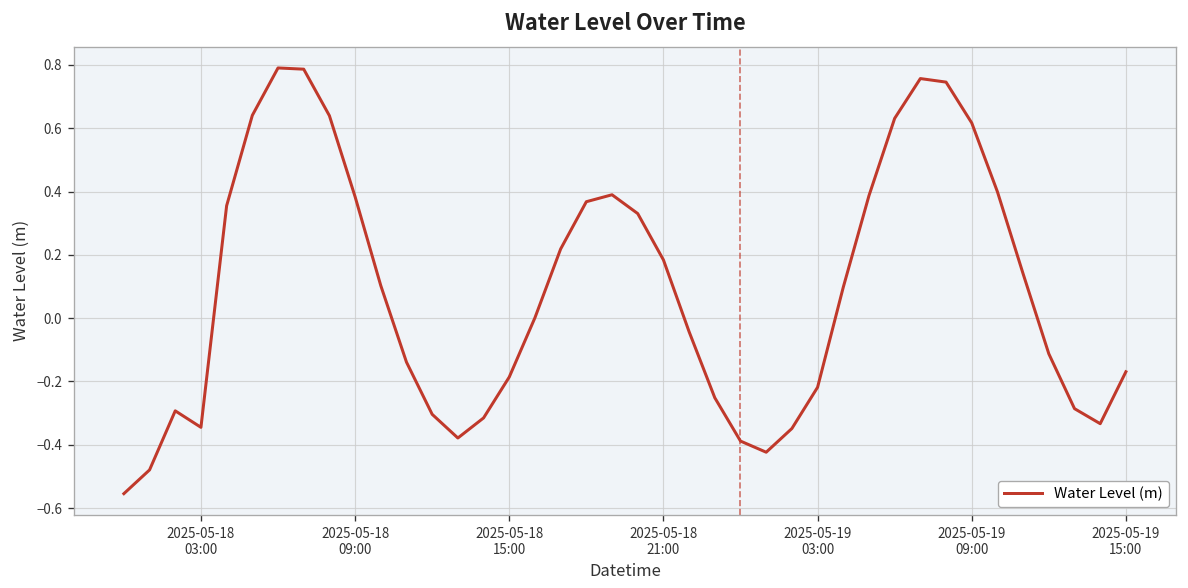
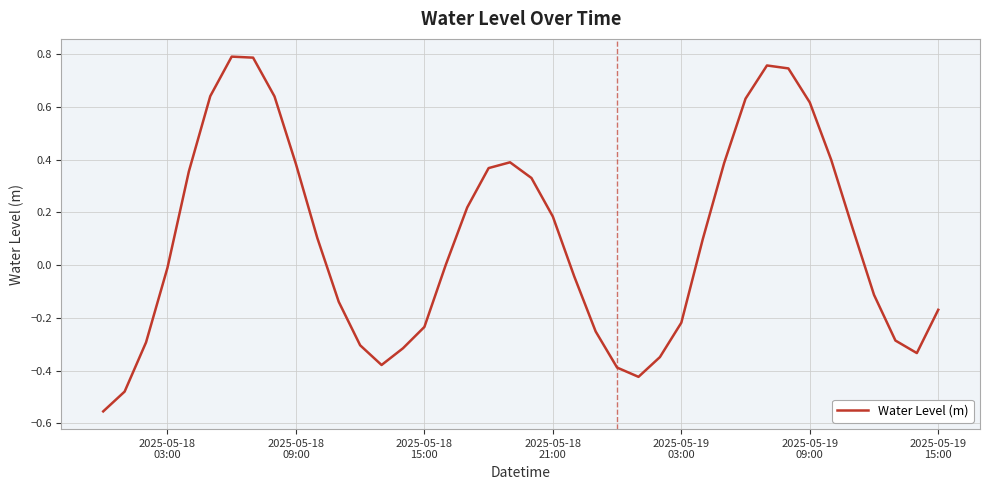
2025-05-18 03:00: -0.34 -> -0.01
2025-05-18 15:00: -0.19 -> -0.23
